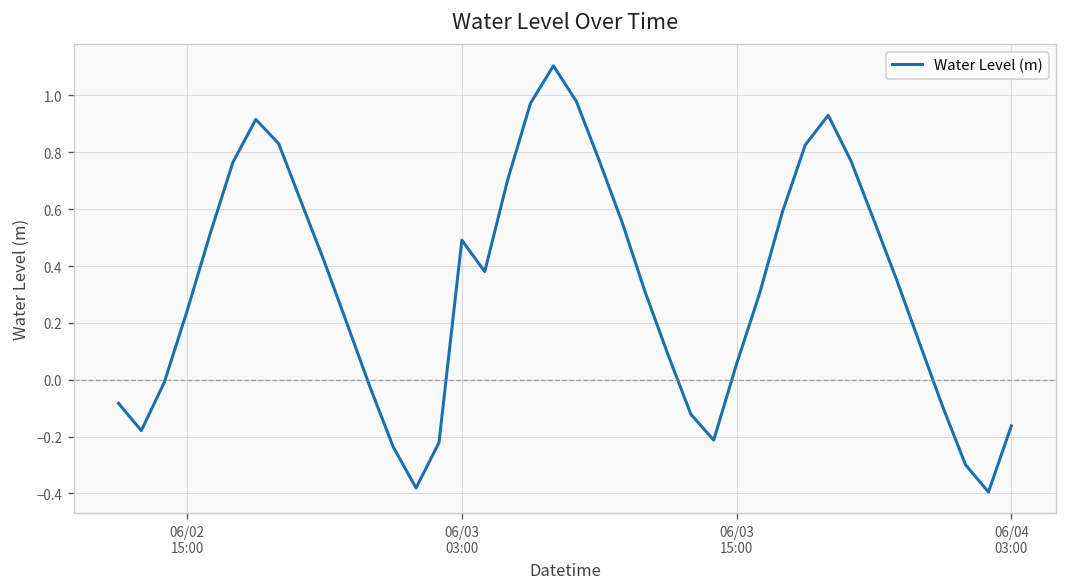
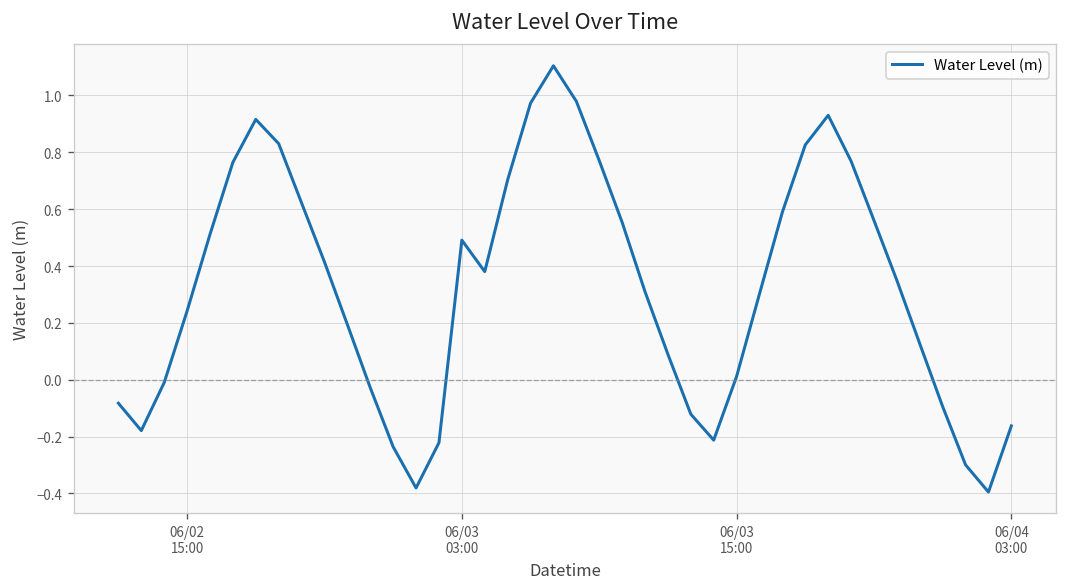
06/03 15:00: 0.06 -> 0.01
